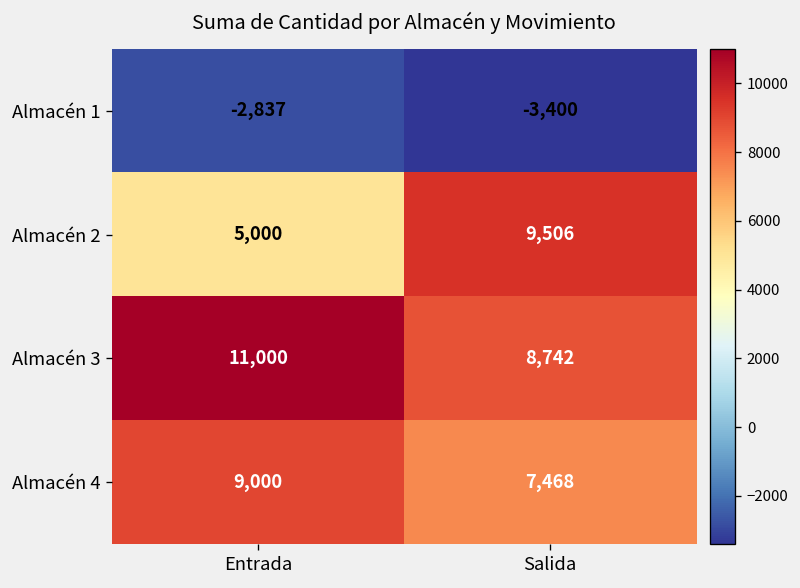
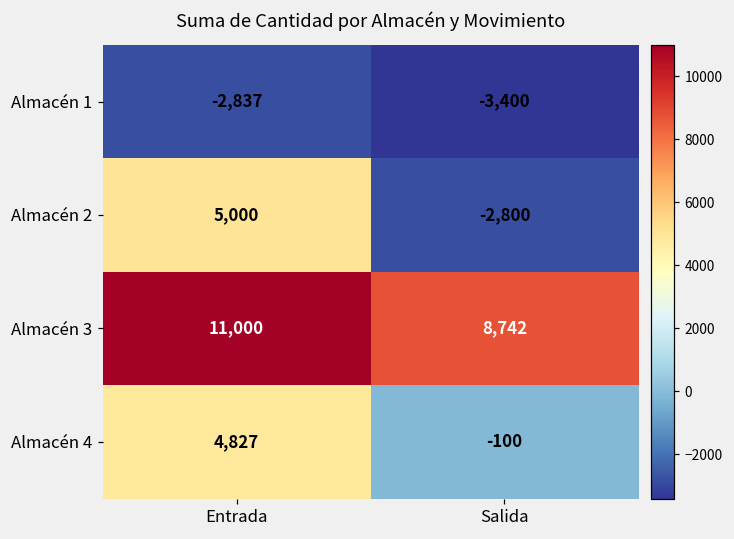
Almacén 2, Salida: 9,506 -> -2,800
Almacén 4, Entrada: 9,000 -> 4,827
Almacén 4, Salida: 7,468 -> -100
